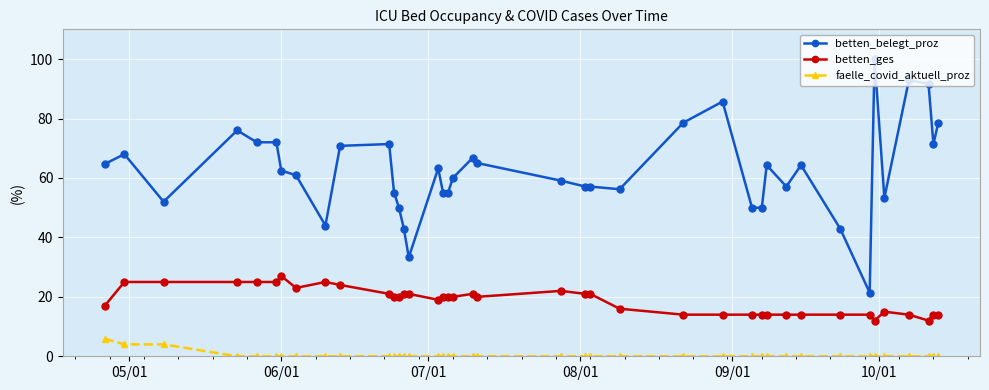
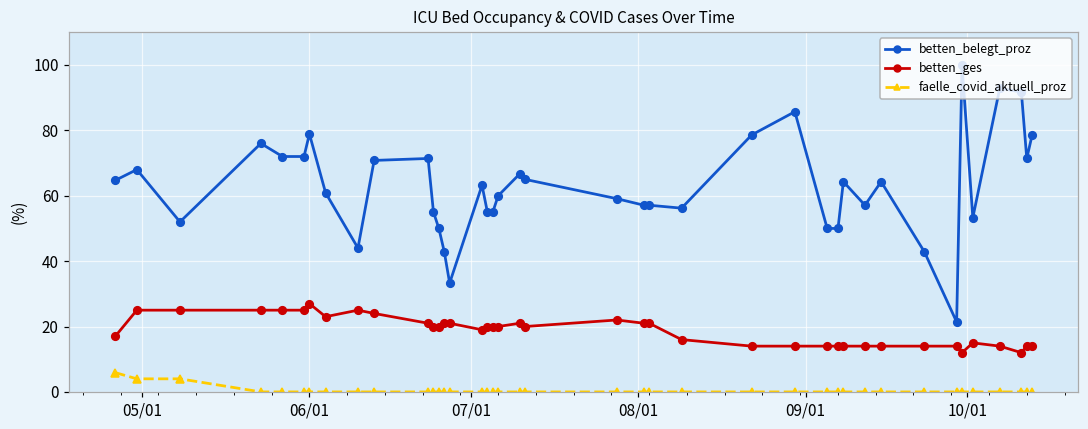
betten_belegt_proz, 06/01: 63 -> 79
